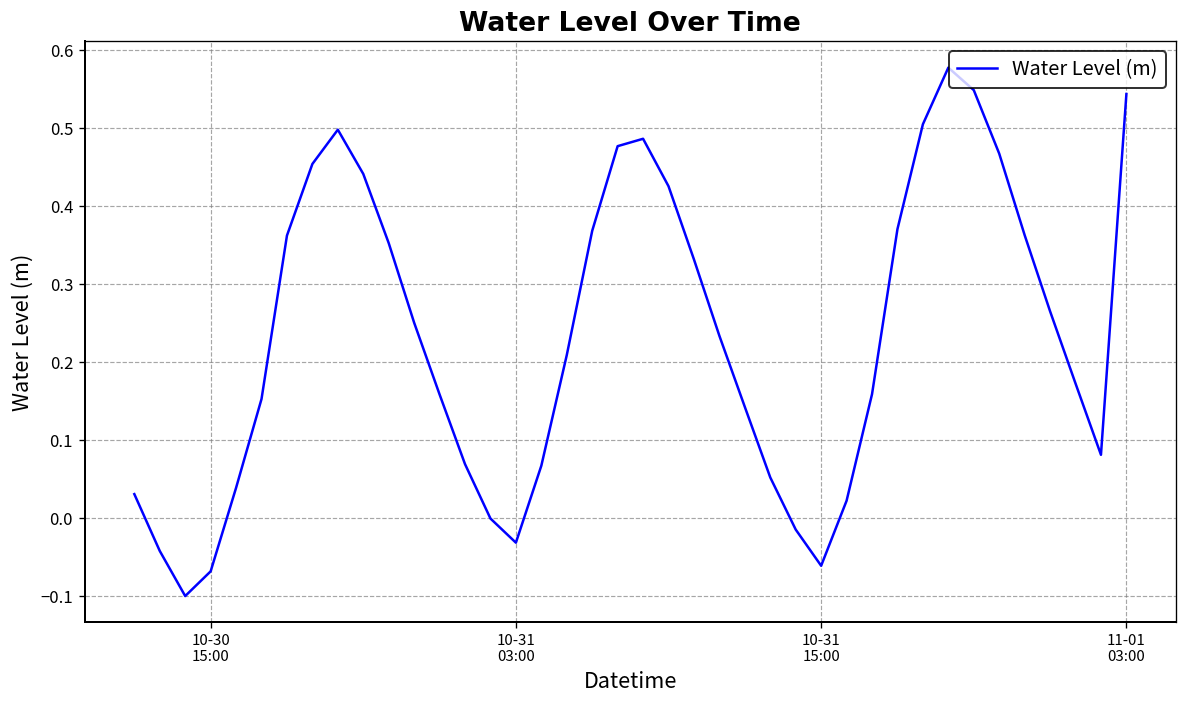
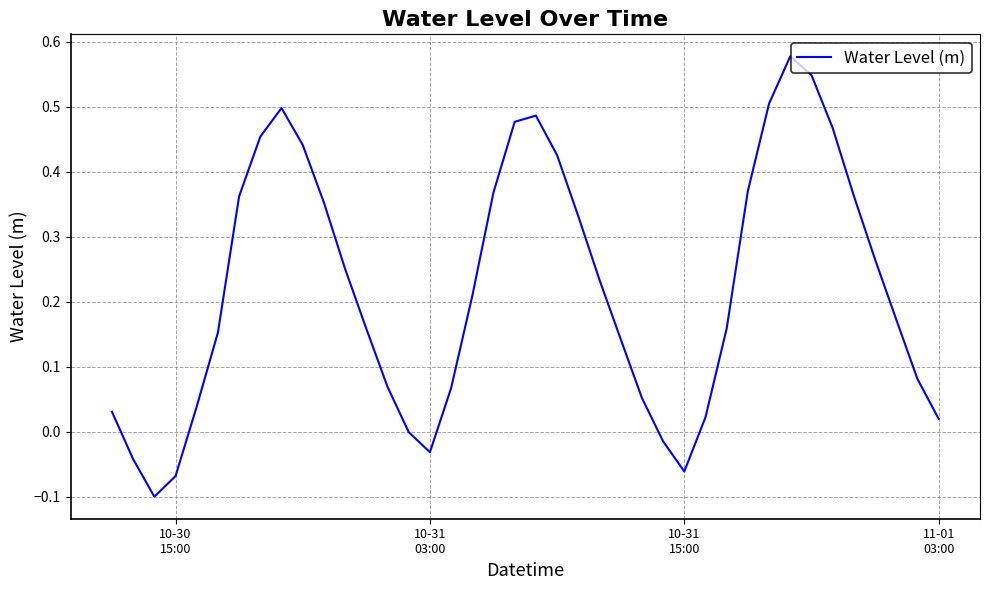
11-01 03:00: 0.54 -> 0.02
